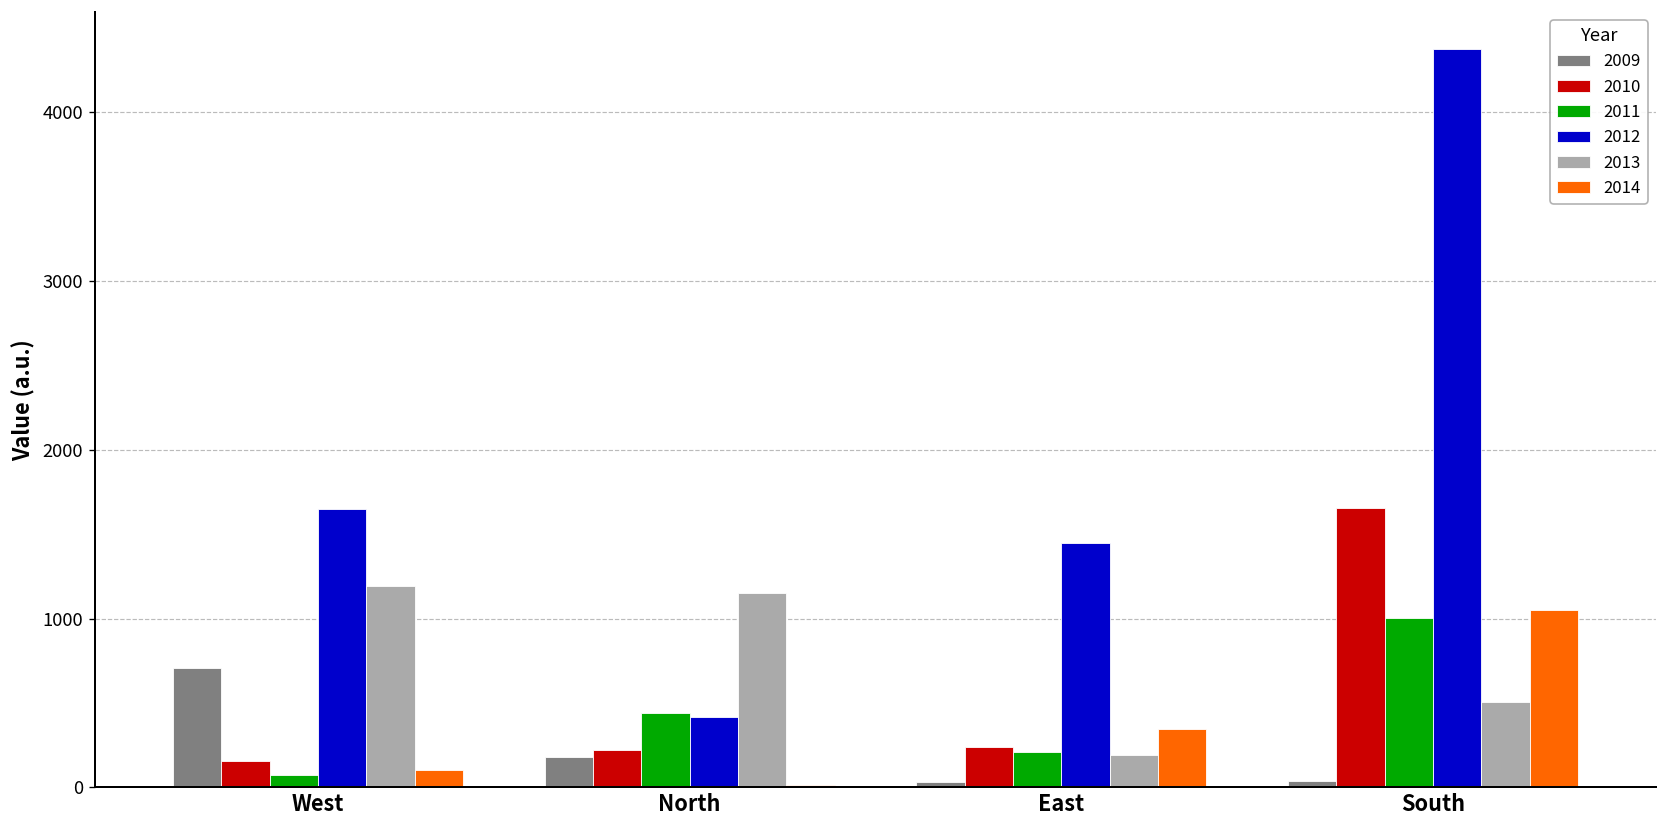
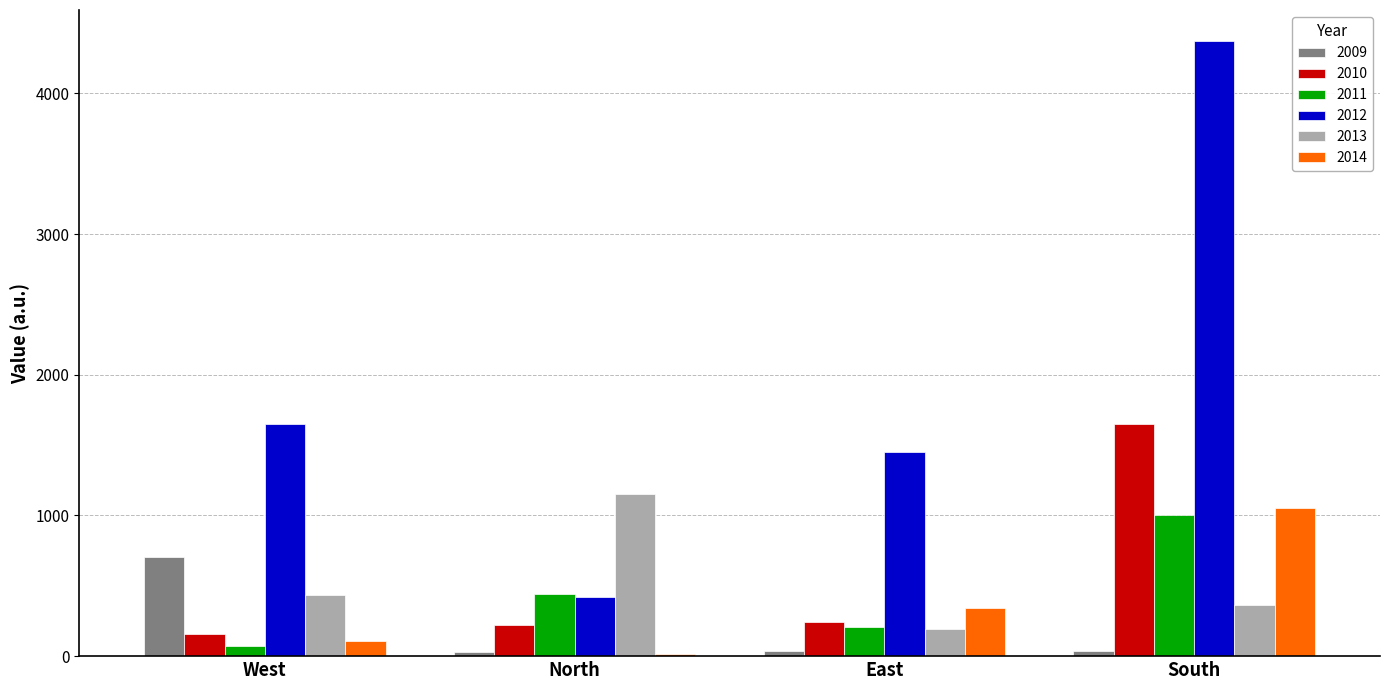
2013, West: 1190 -> 430
2009, North: 180 -> 30
2013, South: 500 -> 370
